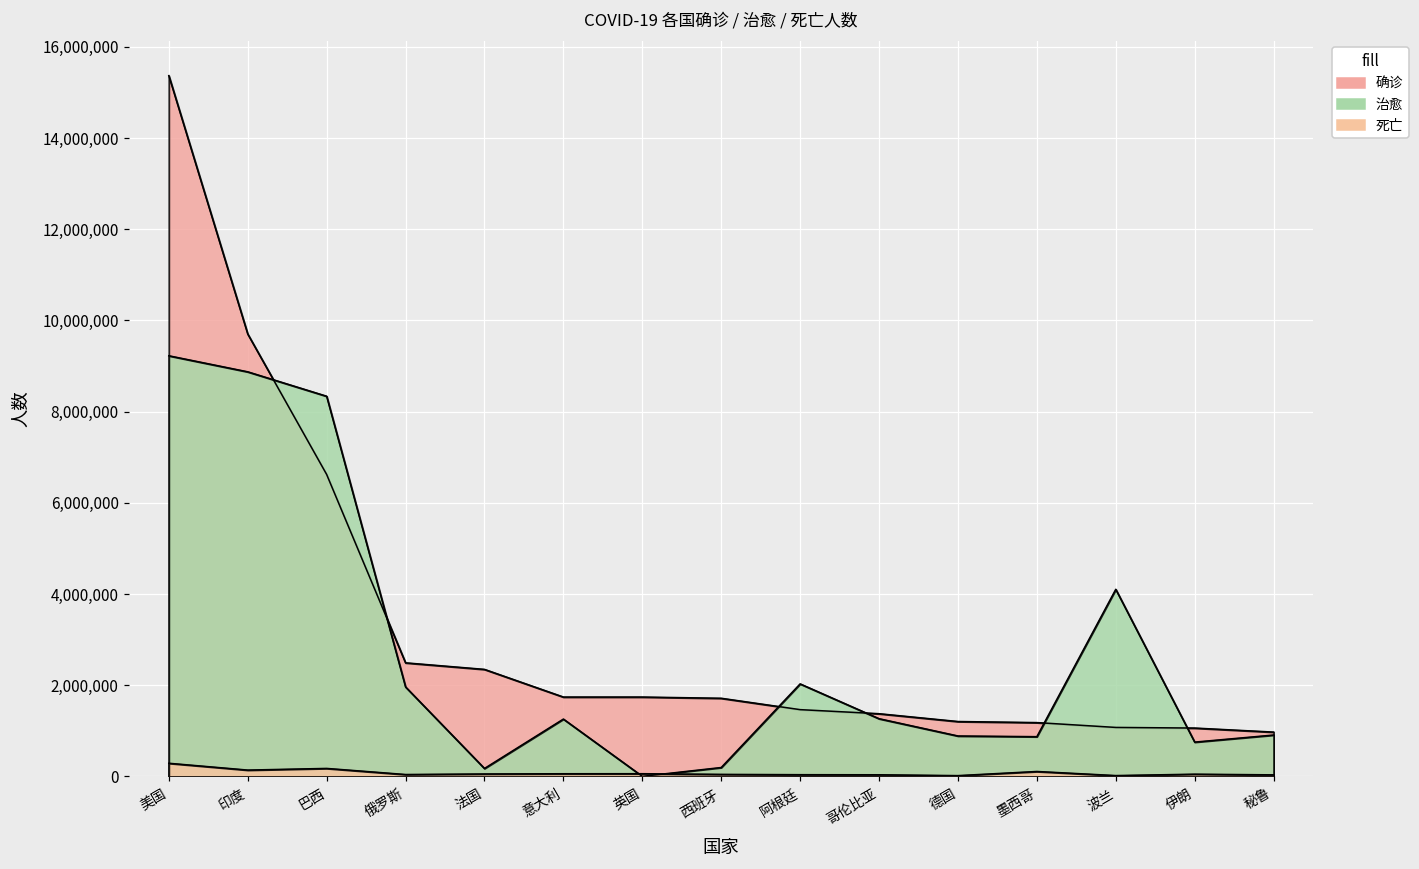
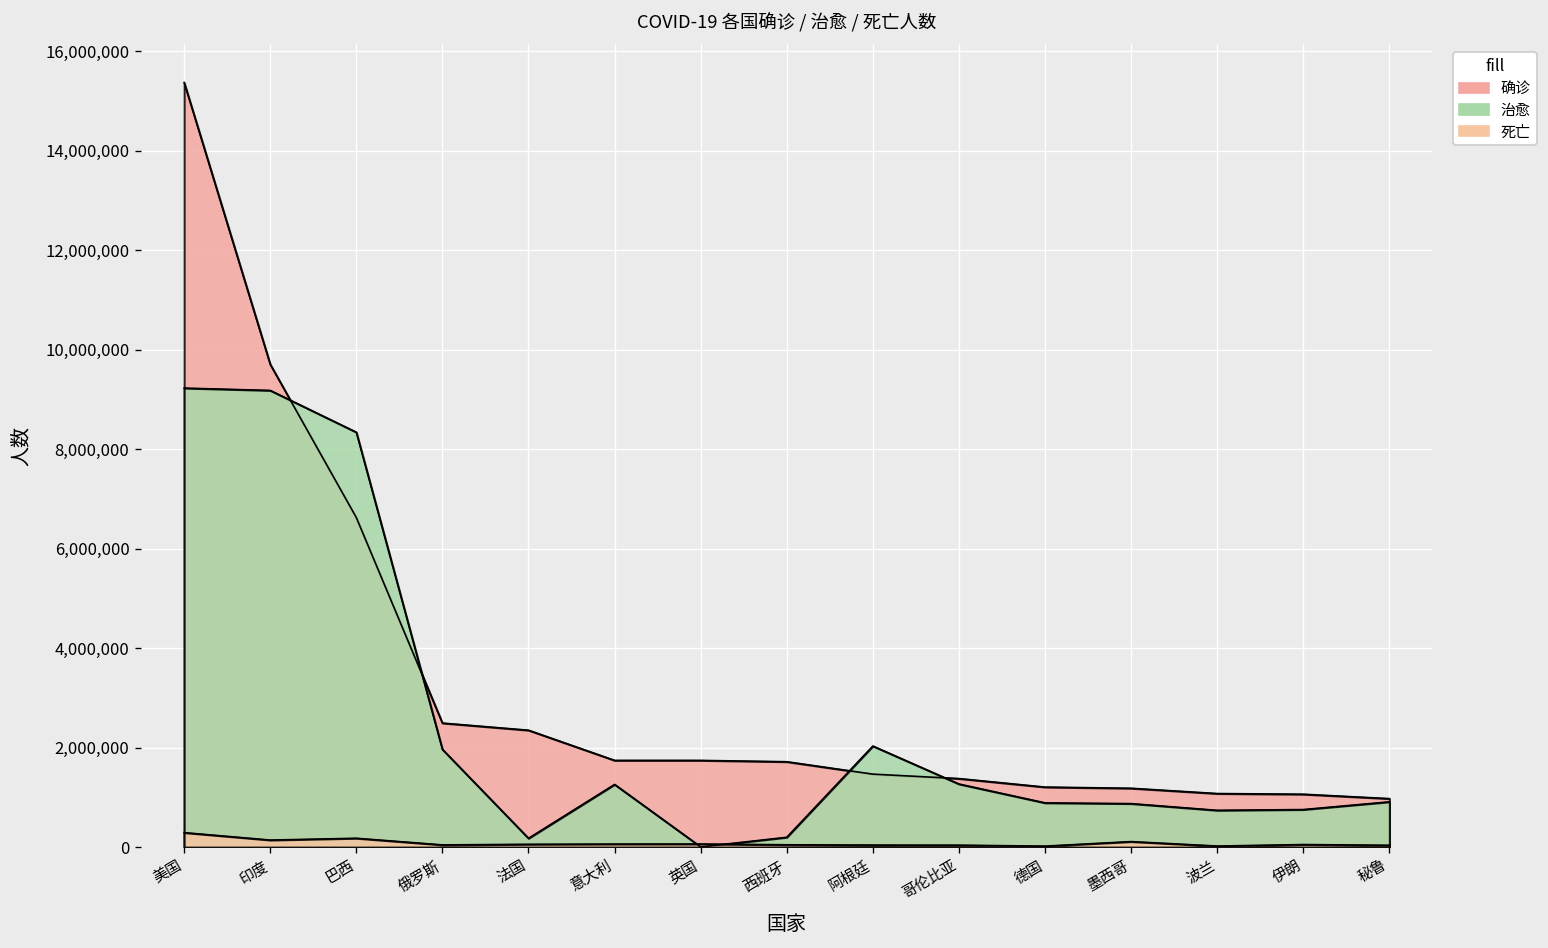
治愈, 印度: 8,900,000 -> 9,200,000
治愈, 波兰: 4,100,000 -> 700,000
